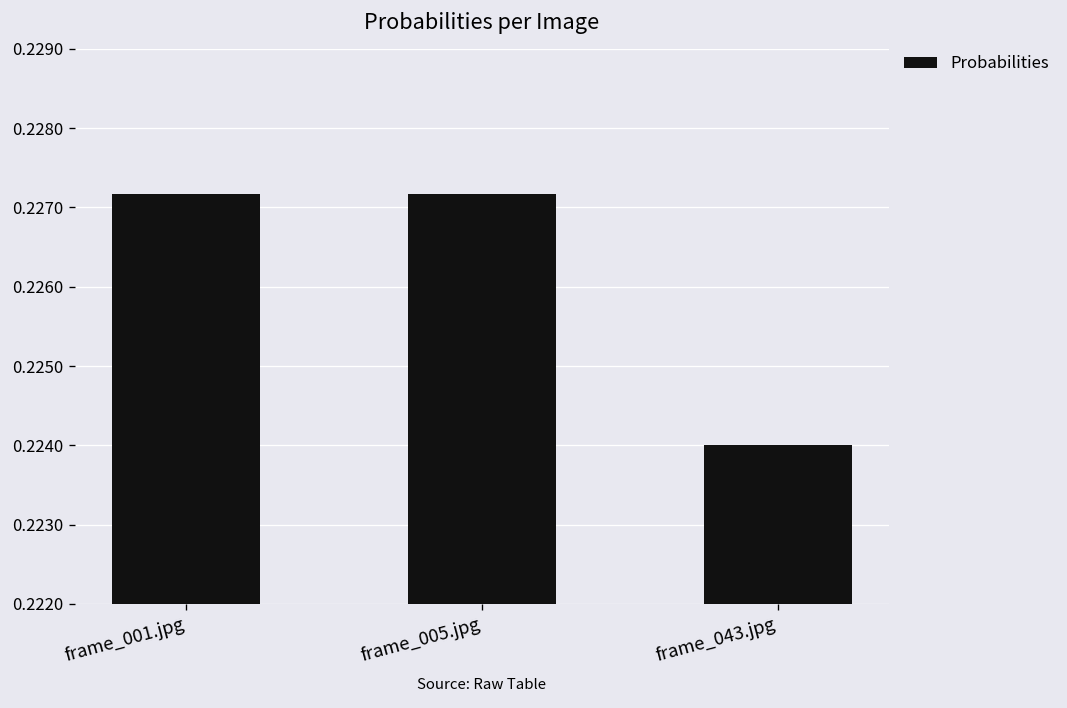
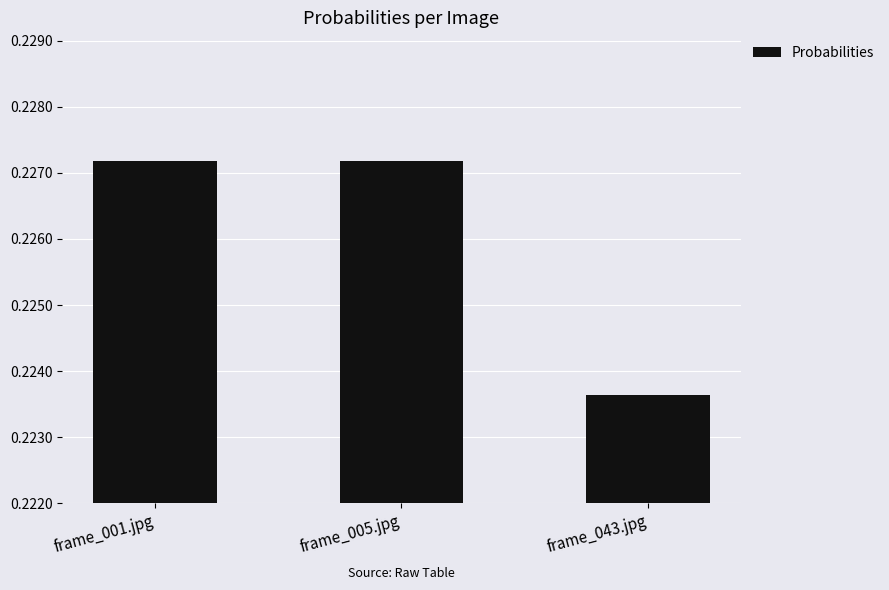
frame_043.jpg: 0.2240 -> 0.2236
